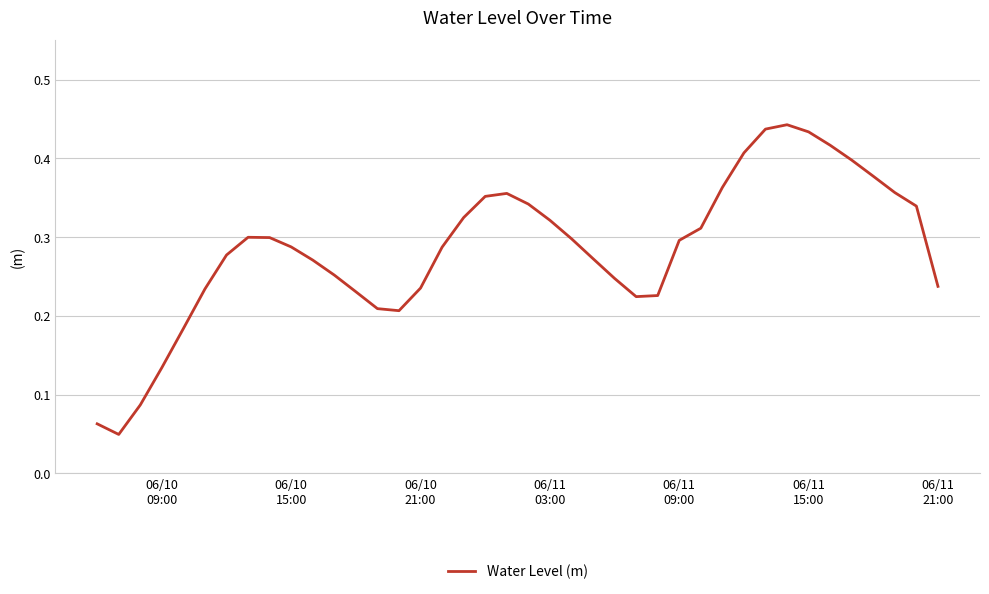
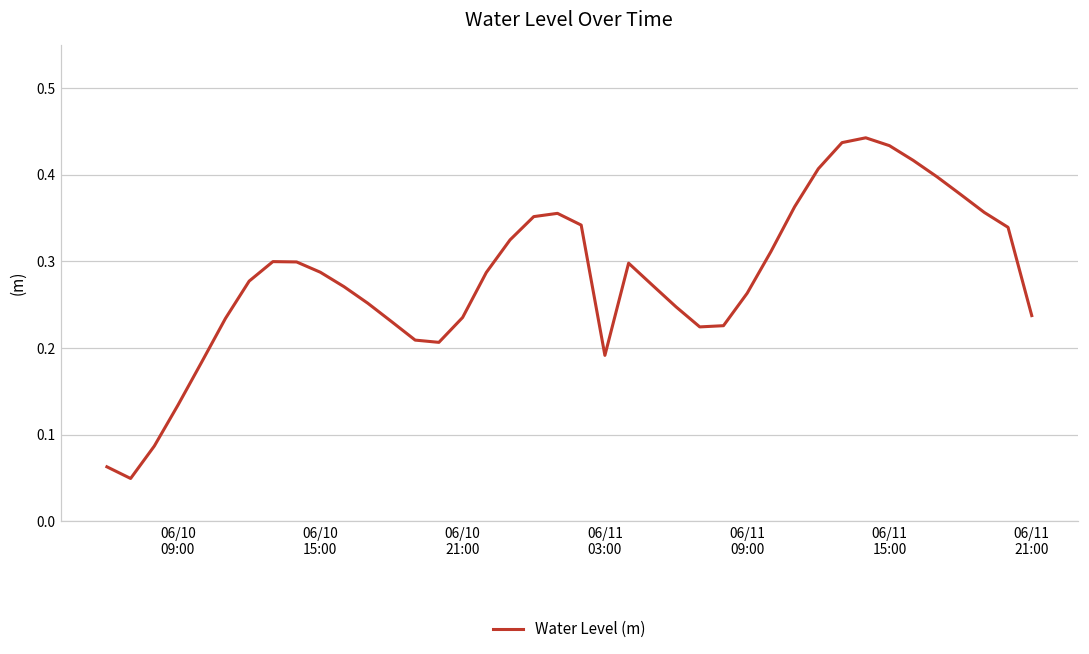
06/11 03:00: 0.32 -> 0.19
06/11 09:00: 0.30 -> 0.26
